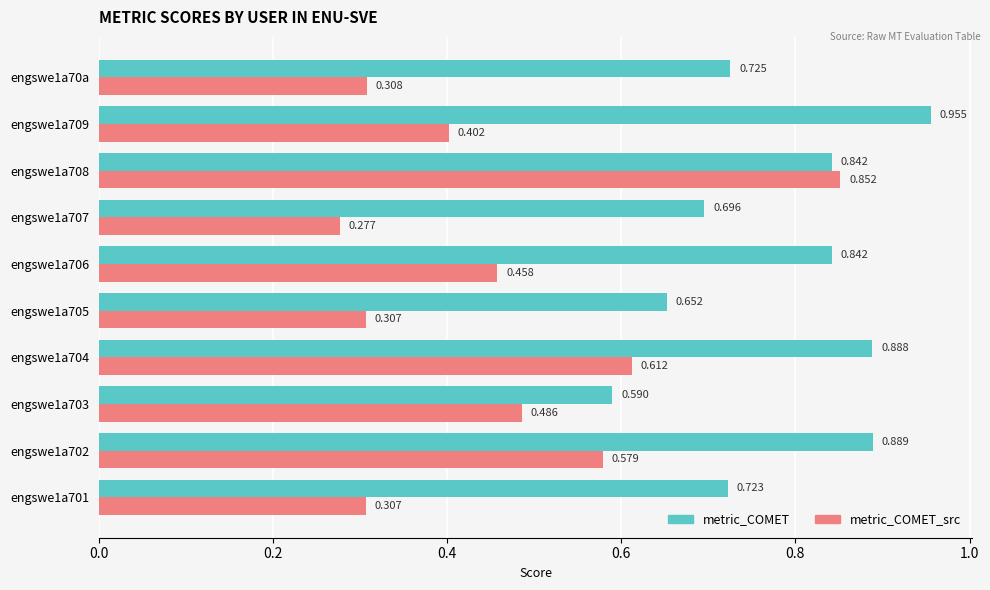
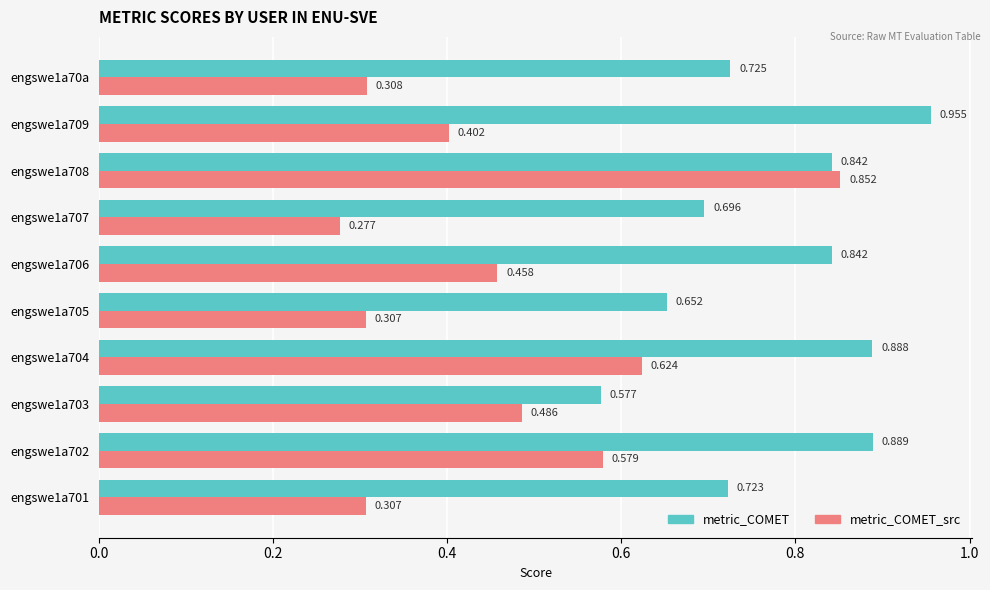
metric_COMET_src, engswe1a704: 0.612 -> 0.624
metric_COMET, engswe1a703: 0.590 -> 0.577
